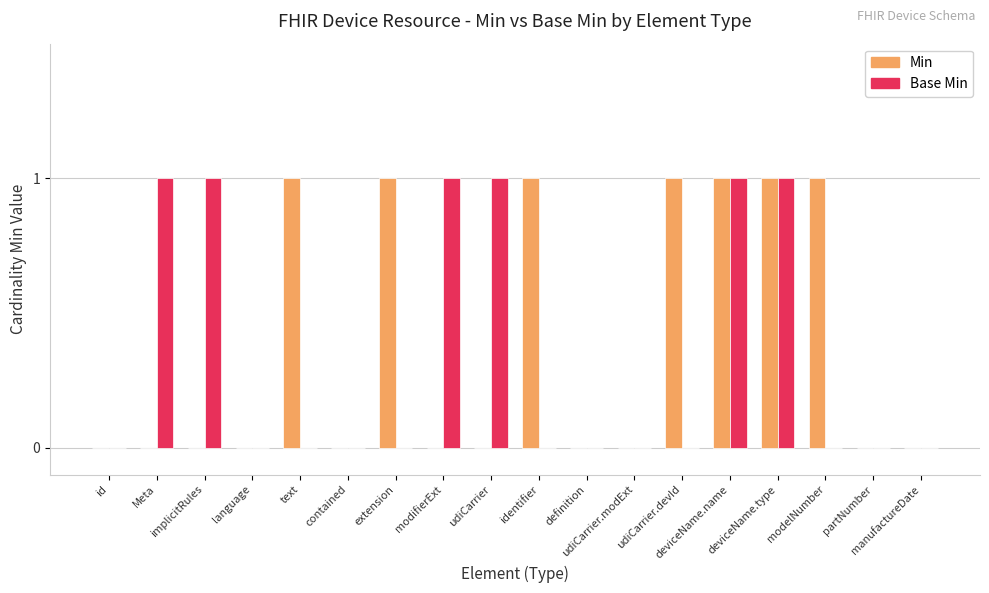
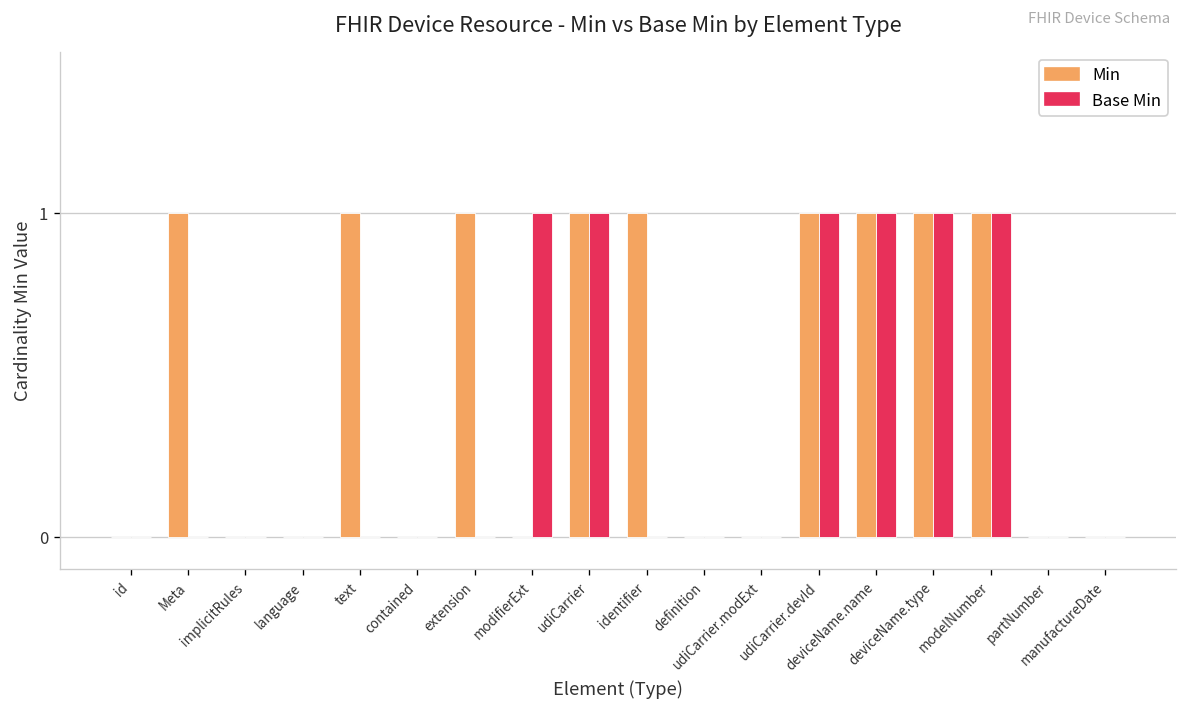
Min, Meta: 0 -> 1
Base Min, Meta: 1 -> 0
Base Min, implicitRules: 1 -> 0
Min, udiCarrier: 0 -> 1
Base Min, udiCarrier.devId: 0 -> 1
Base Min, modelNumber: 0 -> 1
